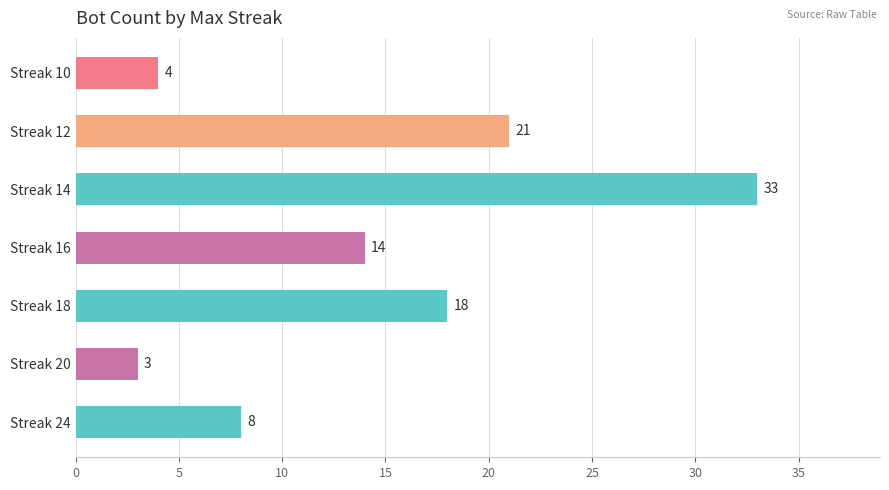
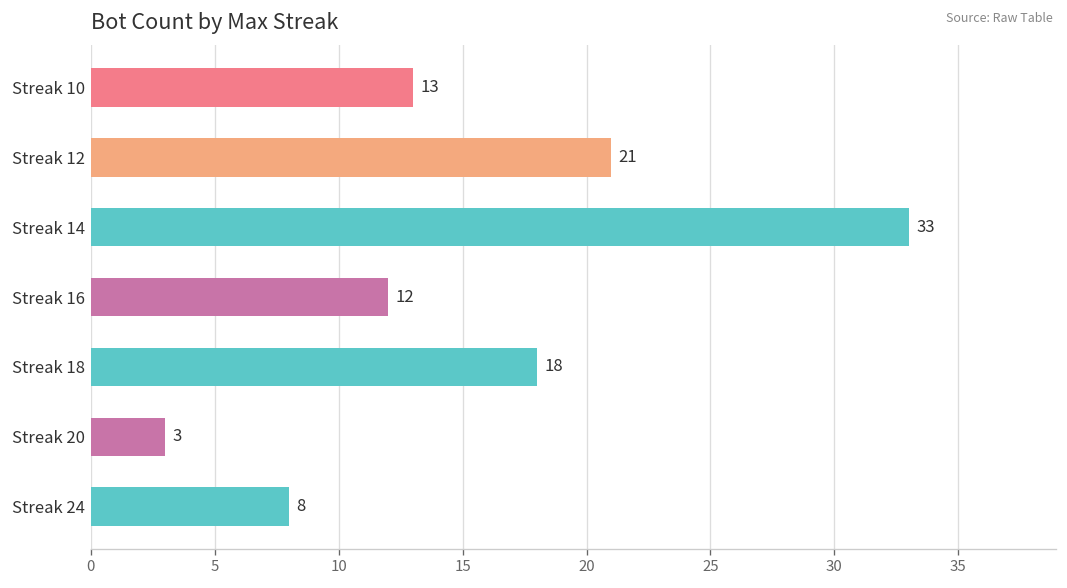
Streak 10: 4 -> 13
Streak 16: 14 -> 12
